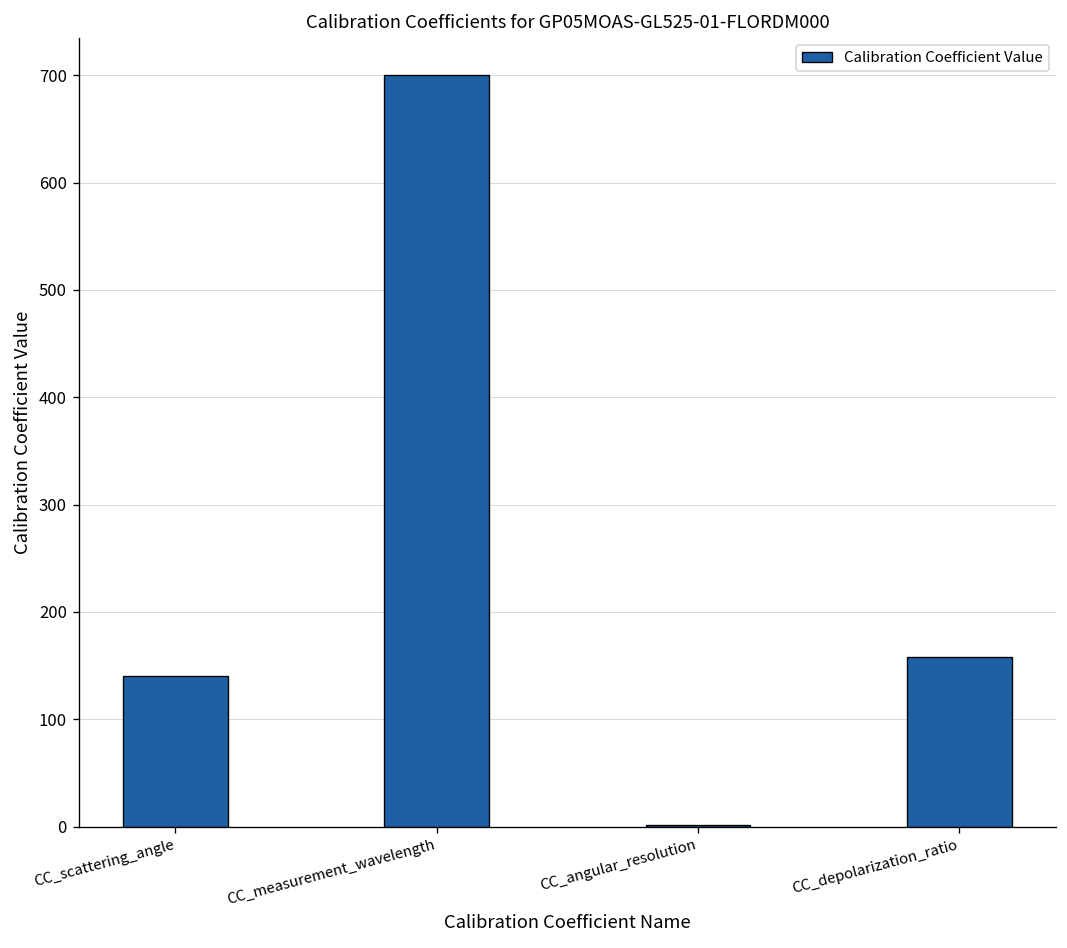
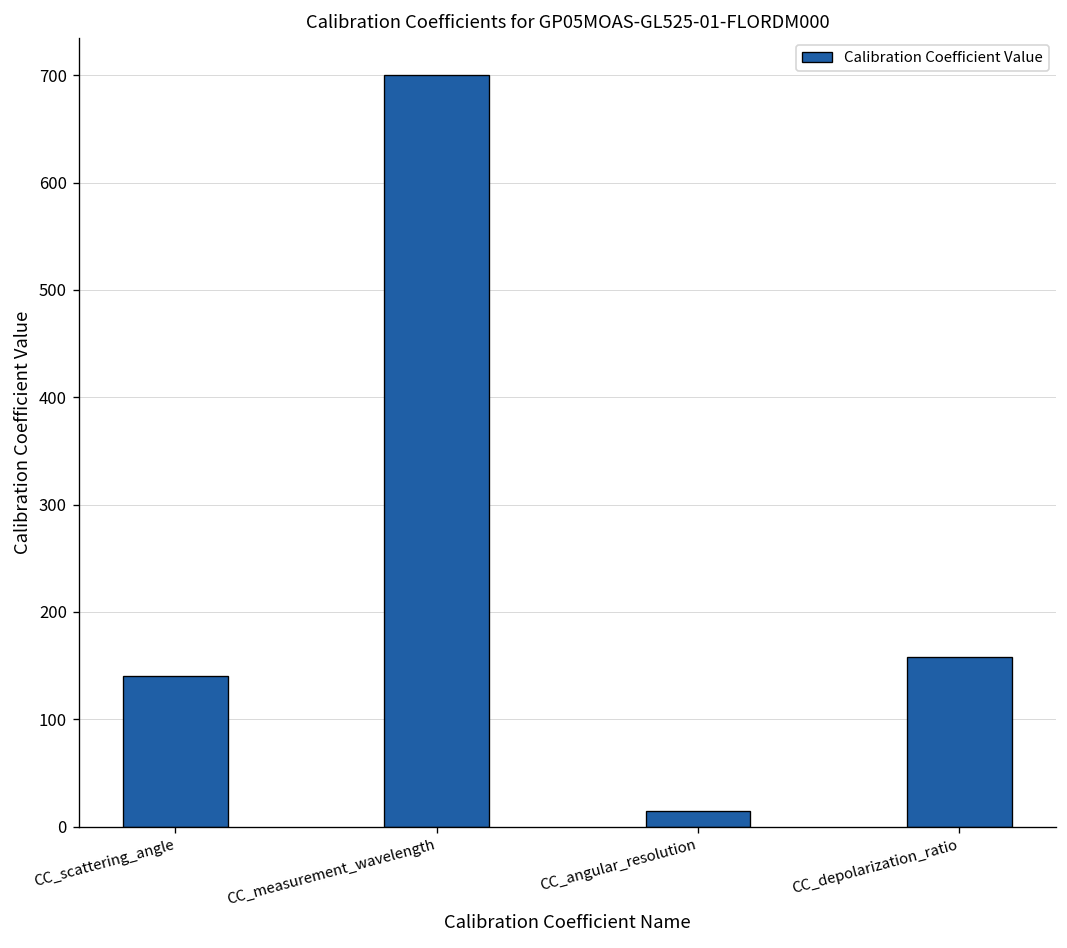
CC_angular_resolution: 0 -> 10
